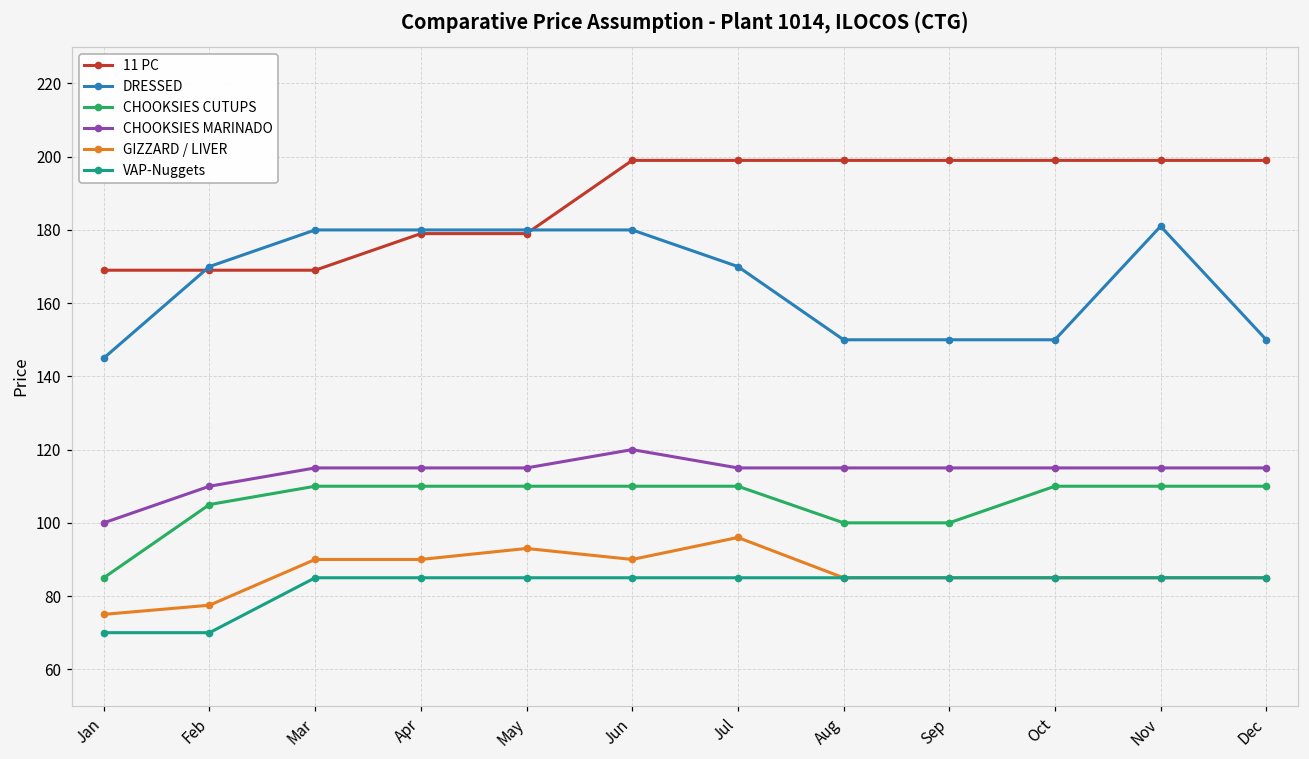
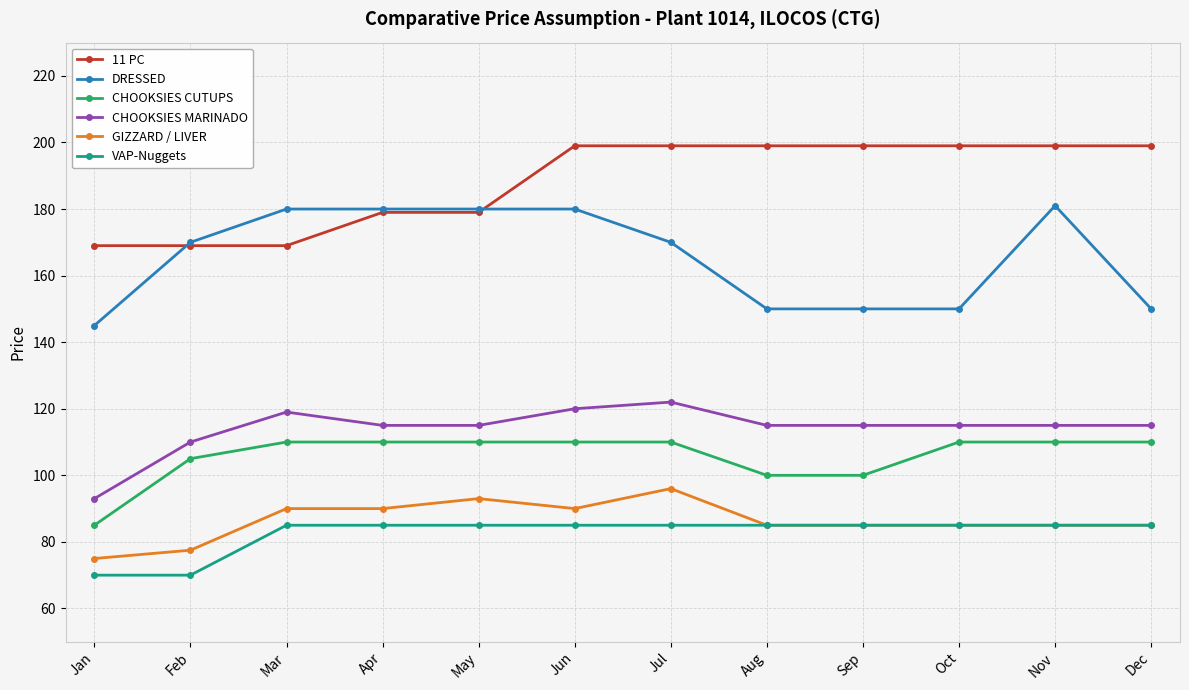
CHOOKSIES MARINADO, Jan: 100 -> 93
CHOOKSIES MARINADO, Mar: 115 -> 119
CHOOKSIES MARINADO, Jul: 115 -> 122
